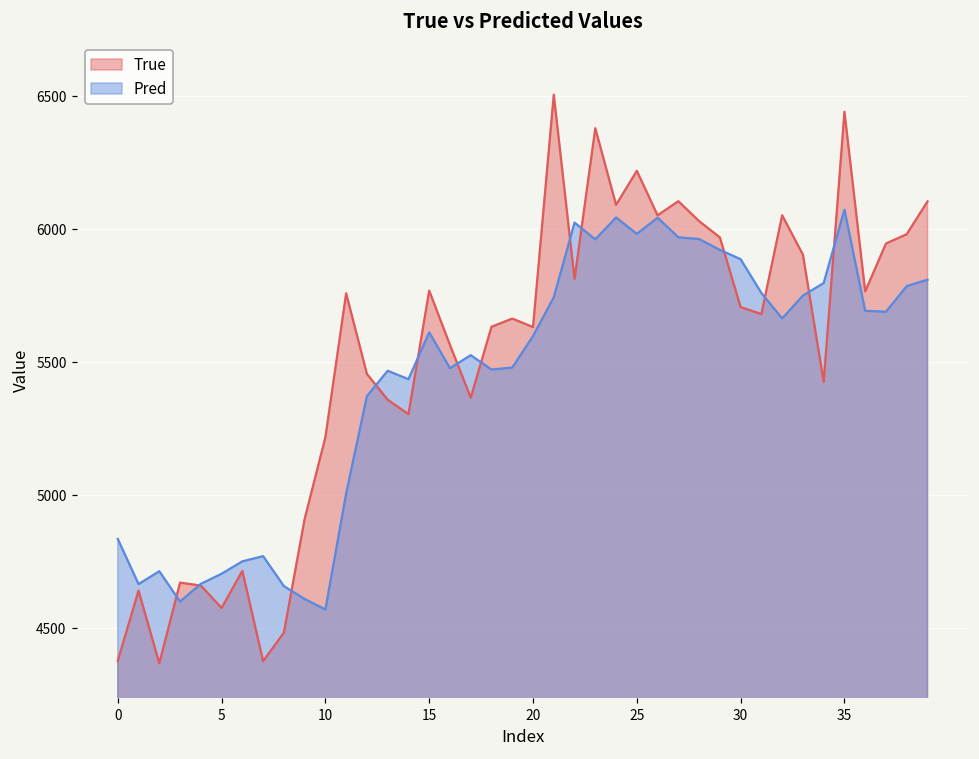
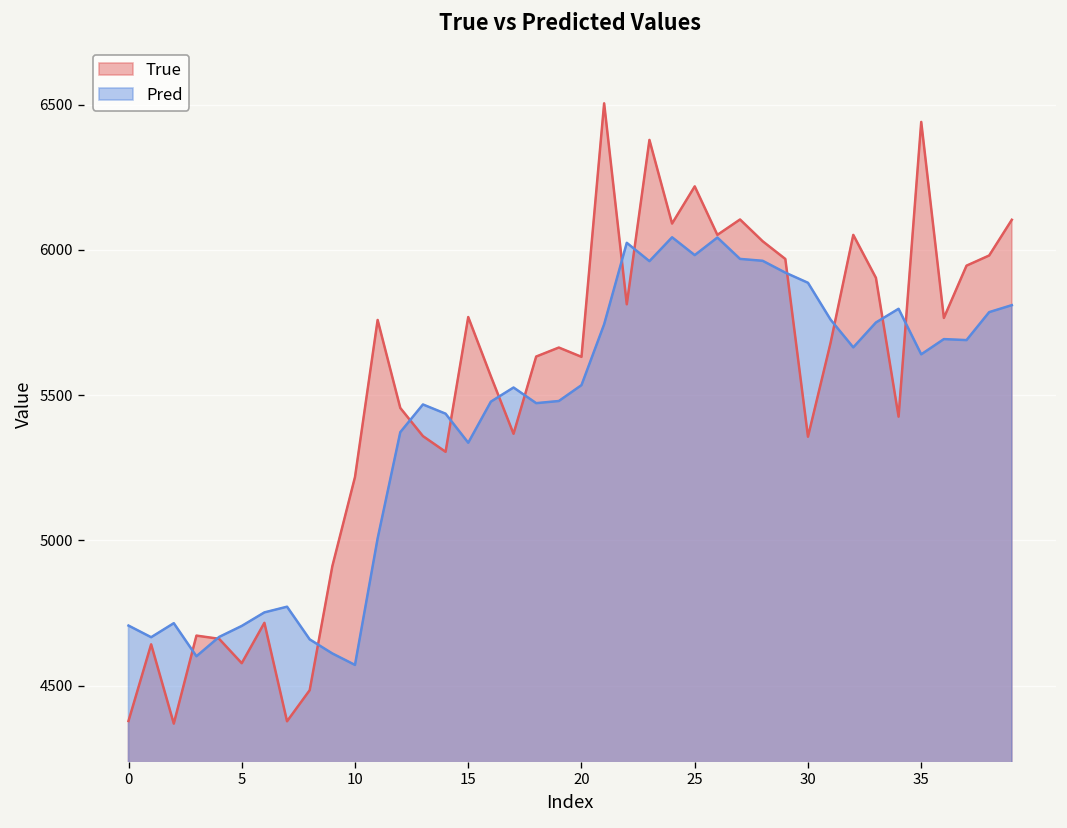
Pred, 0: 4840 -> 4710
Pred, 15: 5610 -> 5340
Pred, 20: 5600 -> 5530
True, 30: 5710 -> 5360
Pred, 35: 6070 -> 5640
